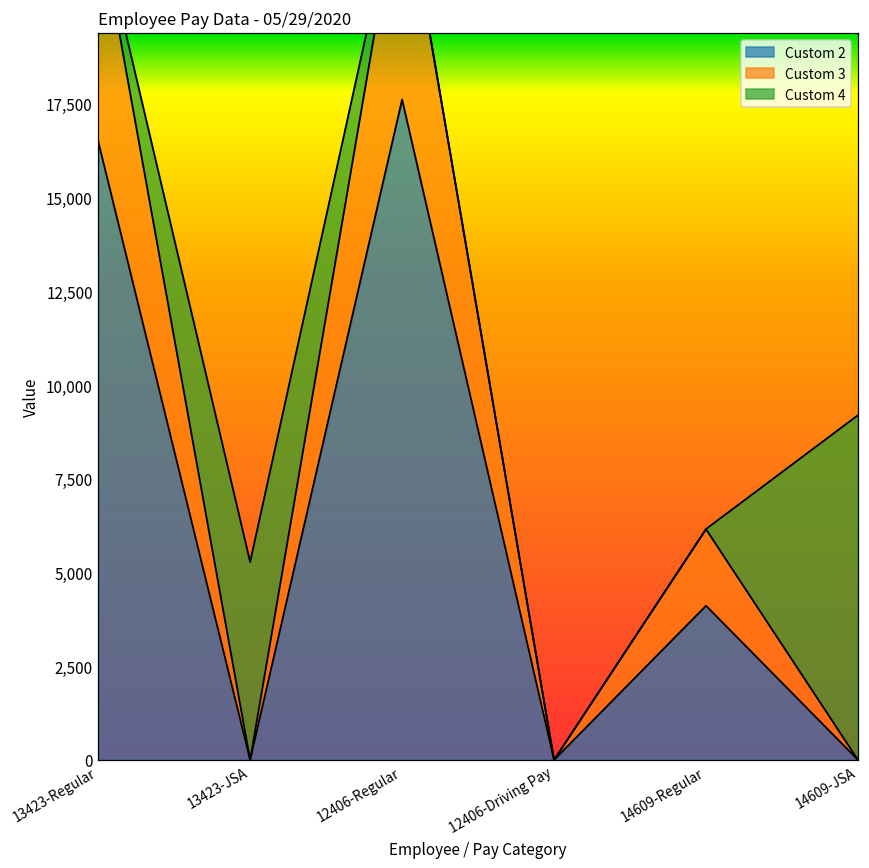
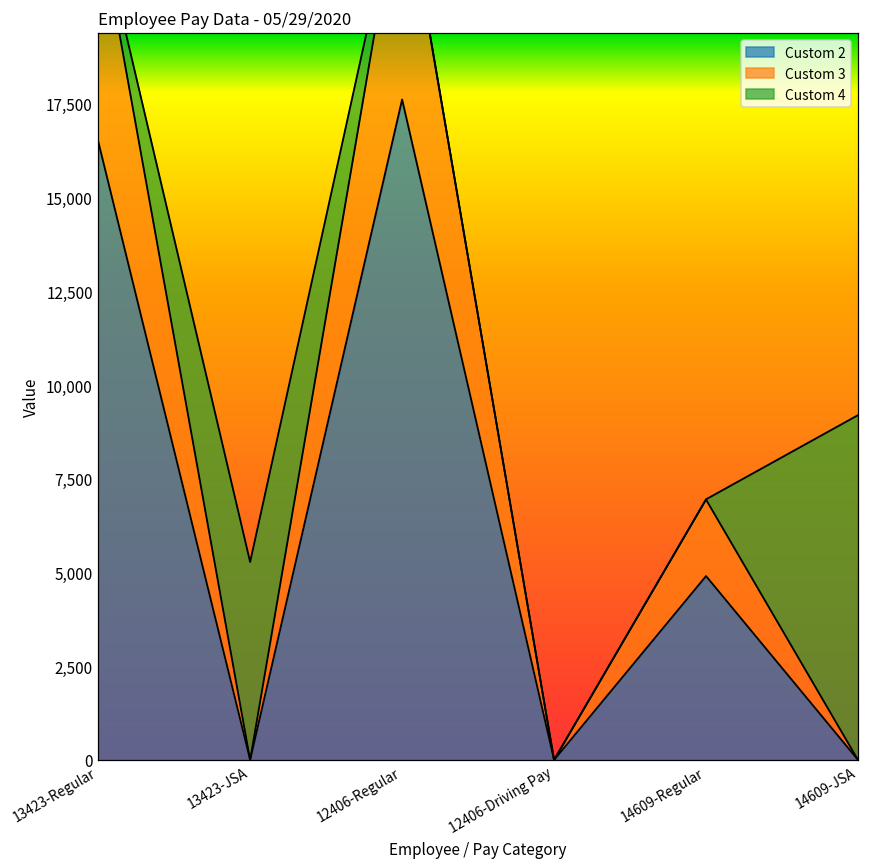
Custom 2, 14609-Regular: 4,100 -> 4,900
